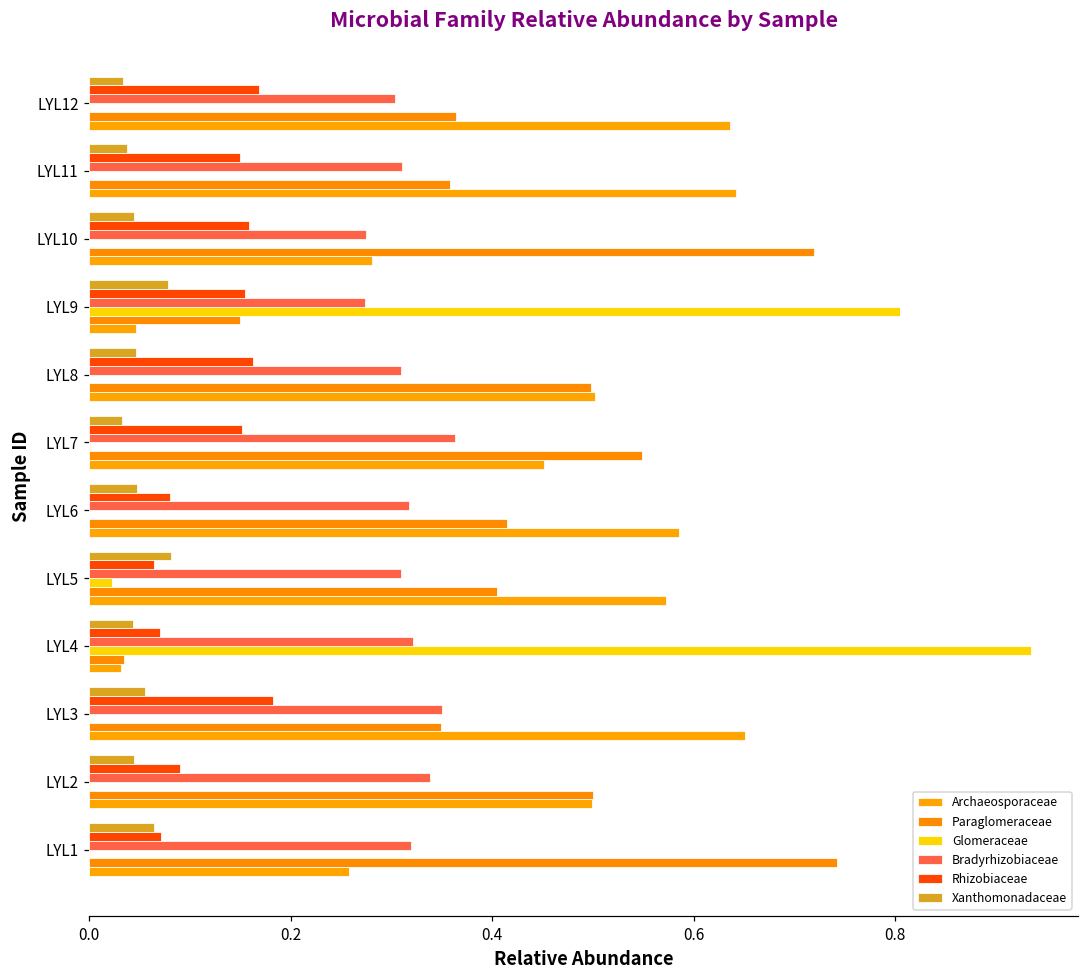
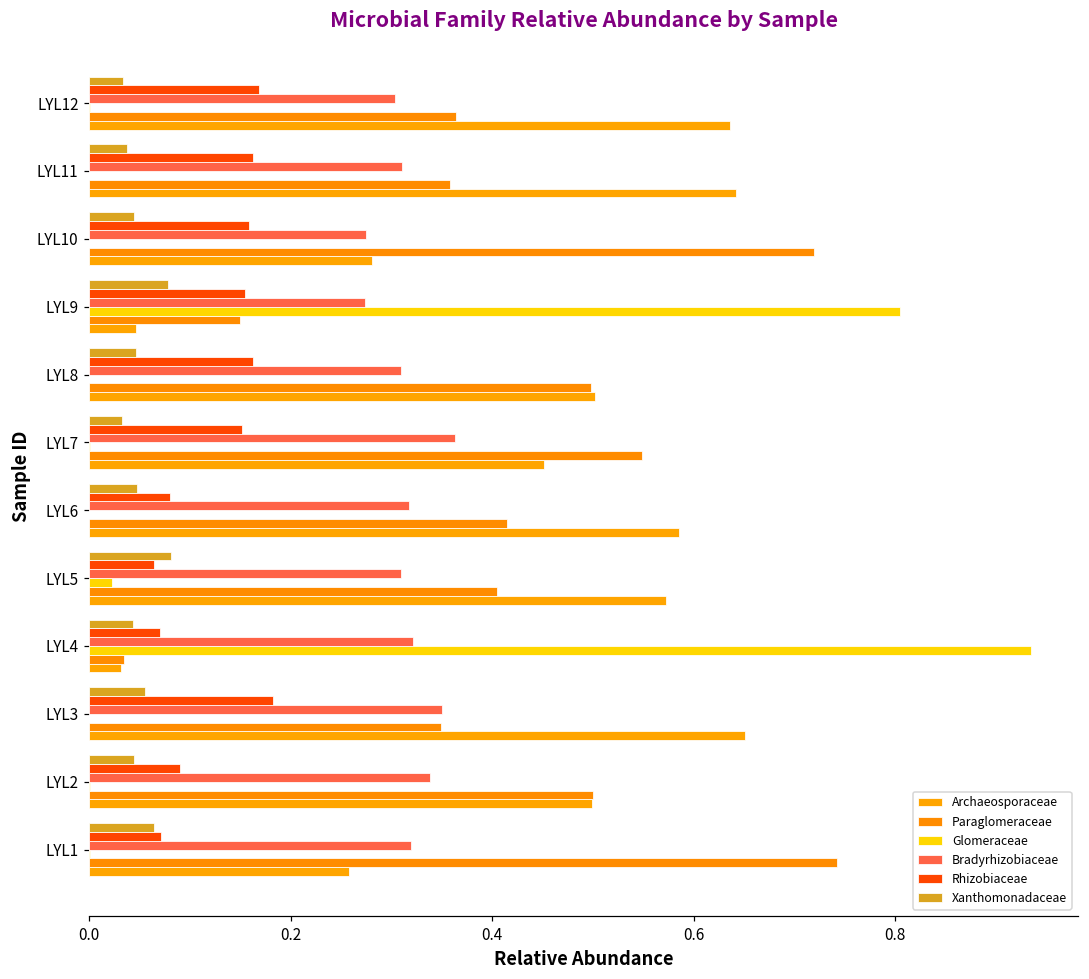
Rhizobiaceae, LYL11: 0.15 -> 0.16
